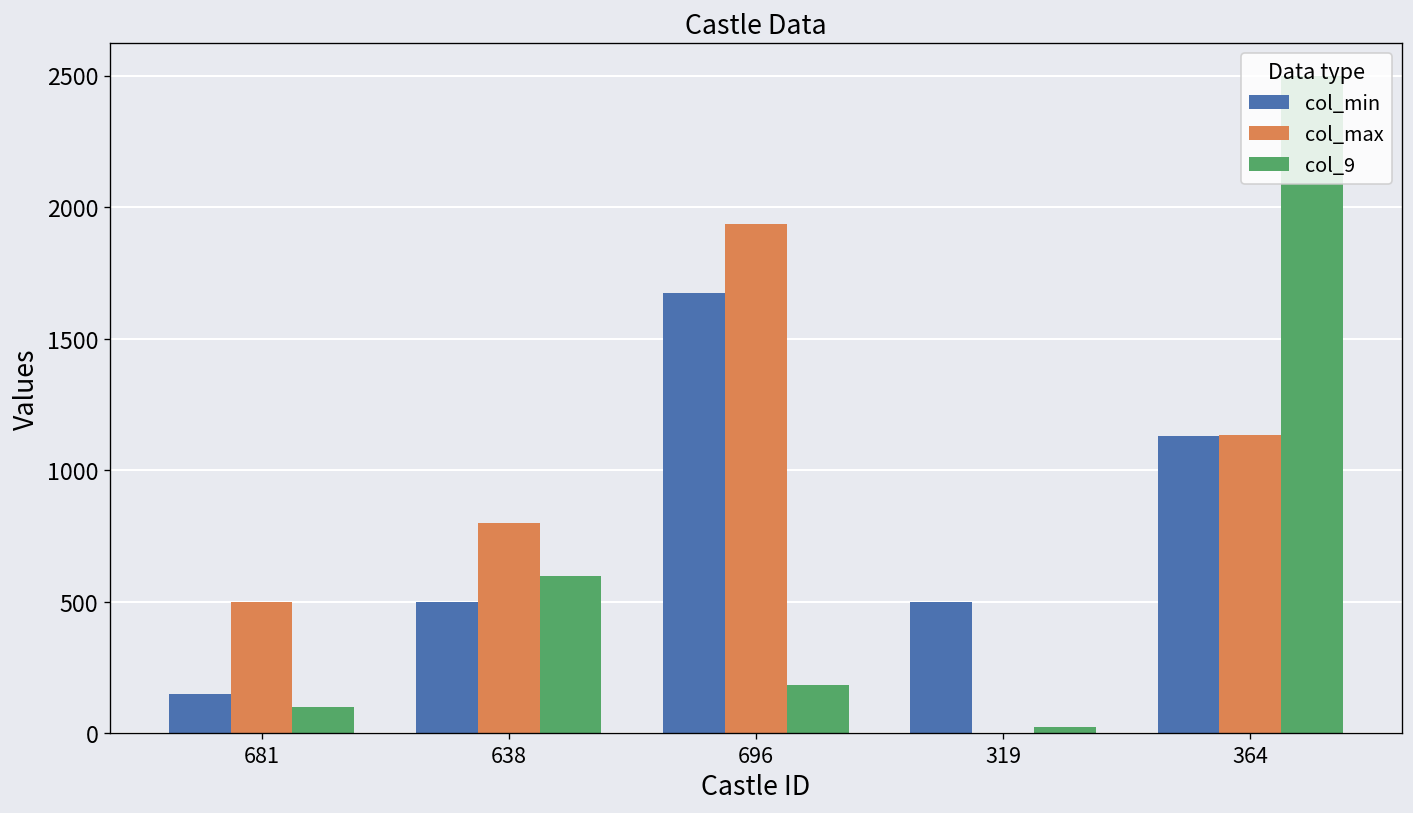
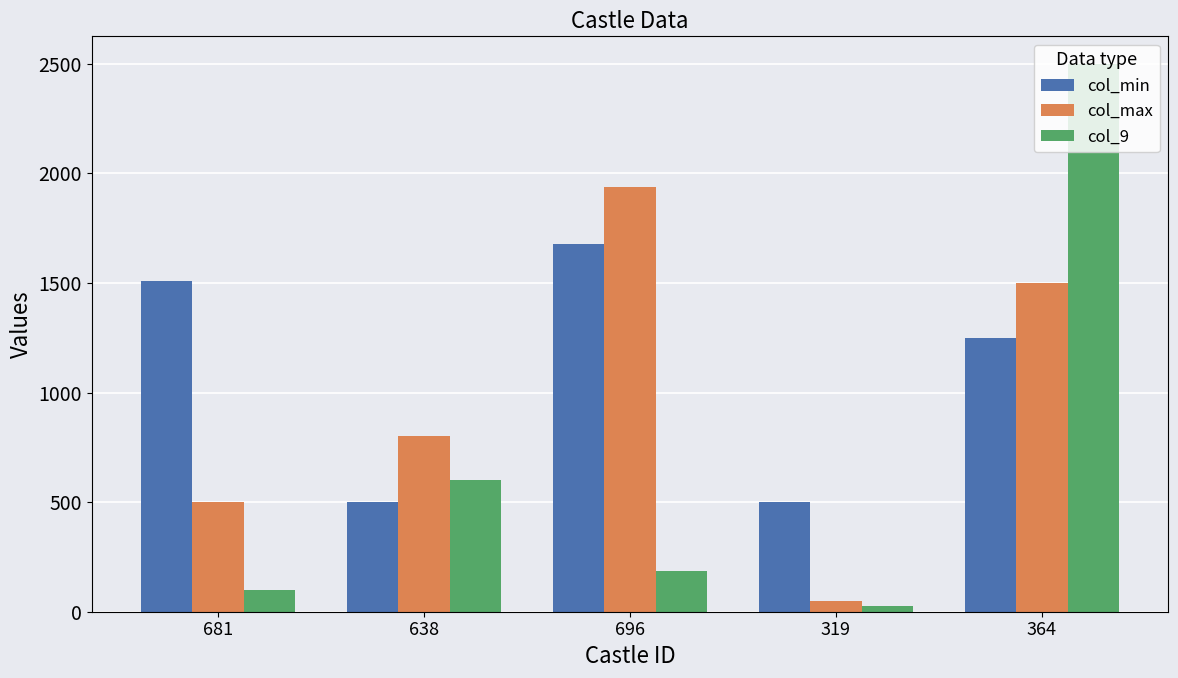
col_min, 681: 150 -> 1510
col_max, 319: 0 -> 50
col_min, 364: 1130 -> 1250
col_max, 364: 1130 -> 1500
